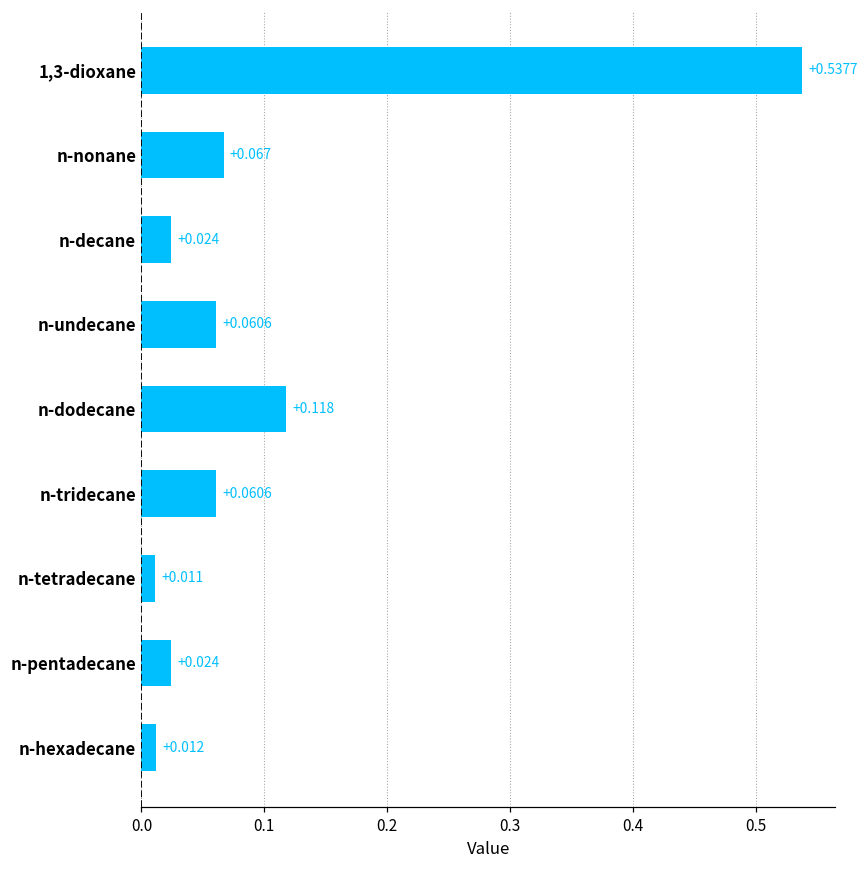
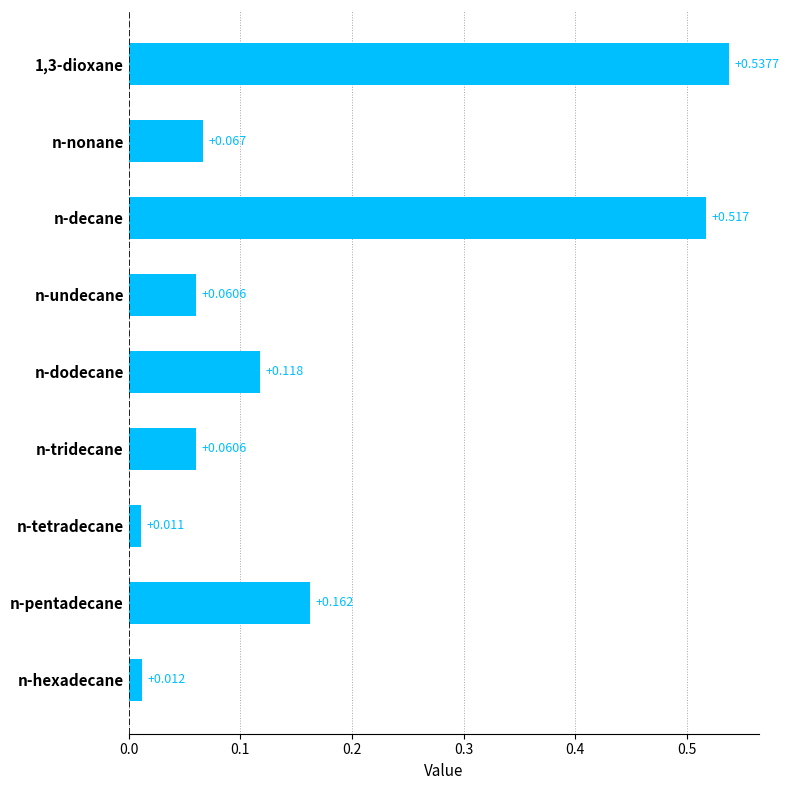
n-decane: +0.024 -> +0.517
n-pentadecane: +0.024 -> +0.162
